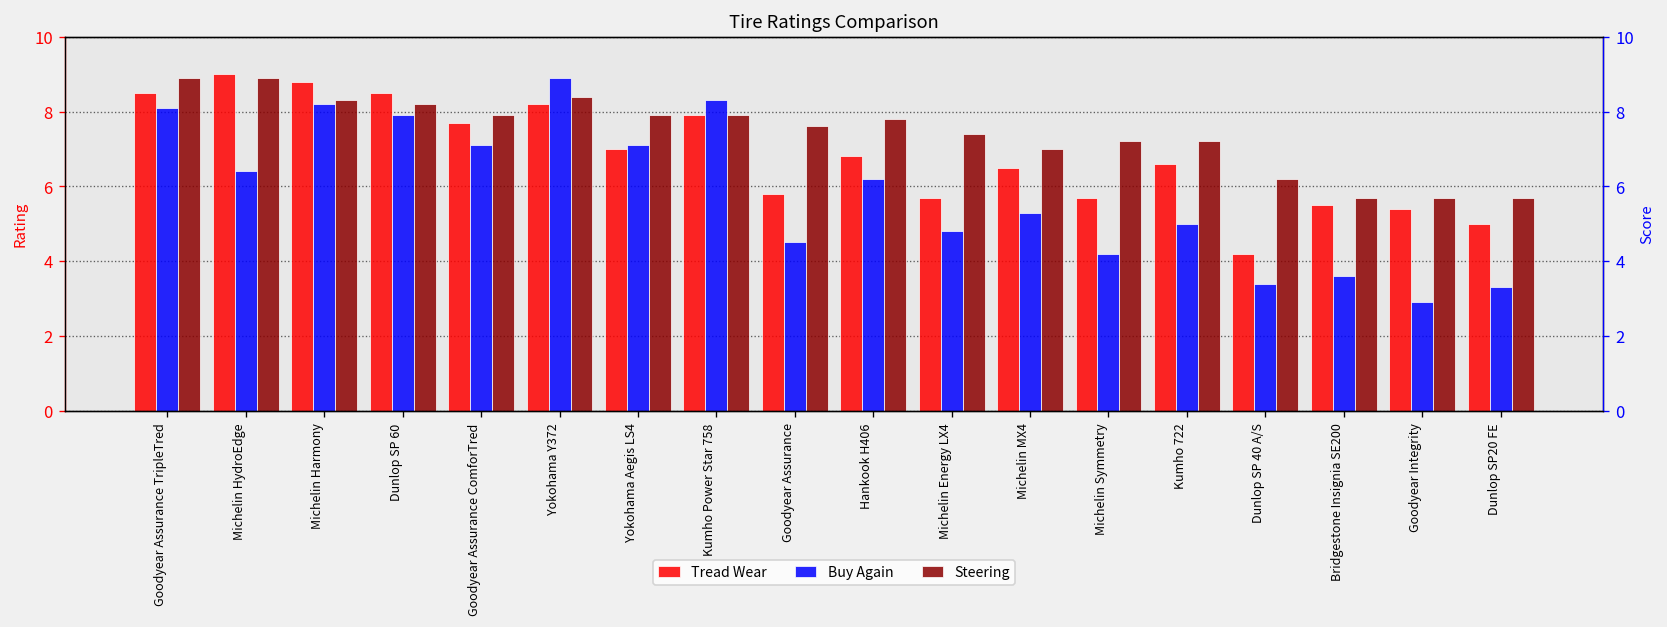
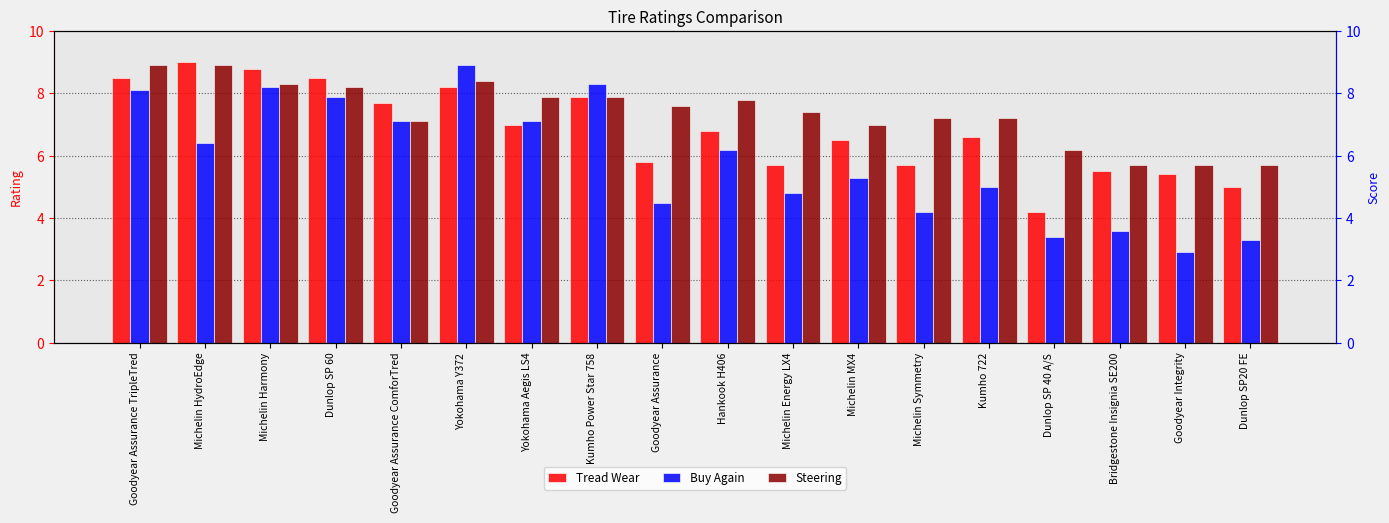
Steering, Goodyear Assurance ComforTred: 7.9 -> 7.1
